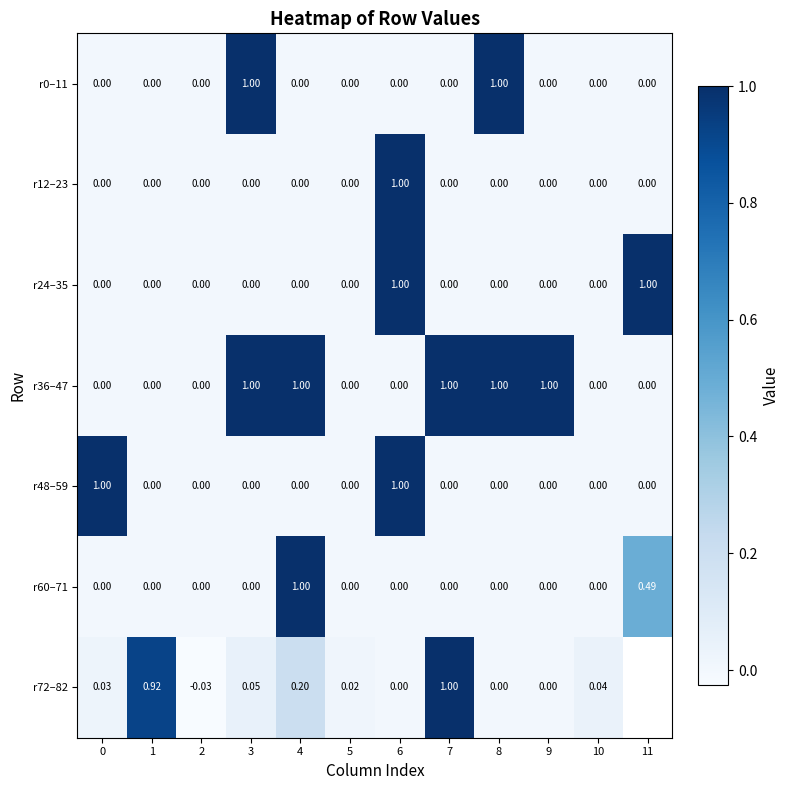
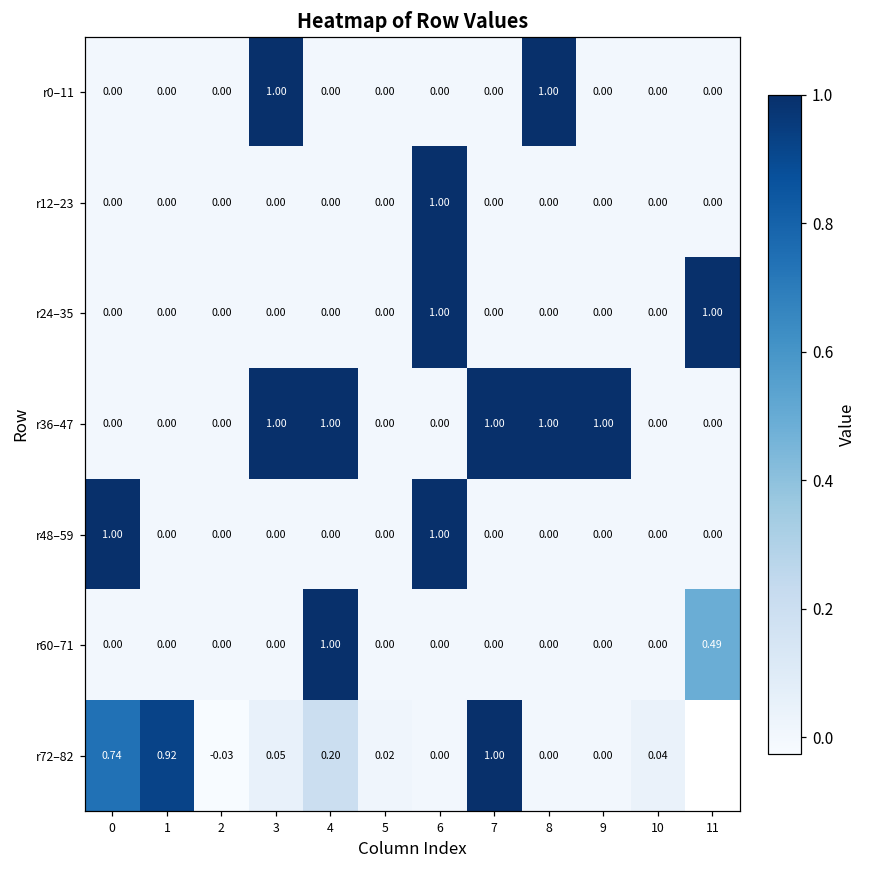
r72–82, 0: 0.03 -> 0.74
